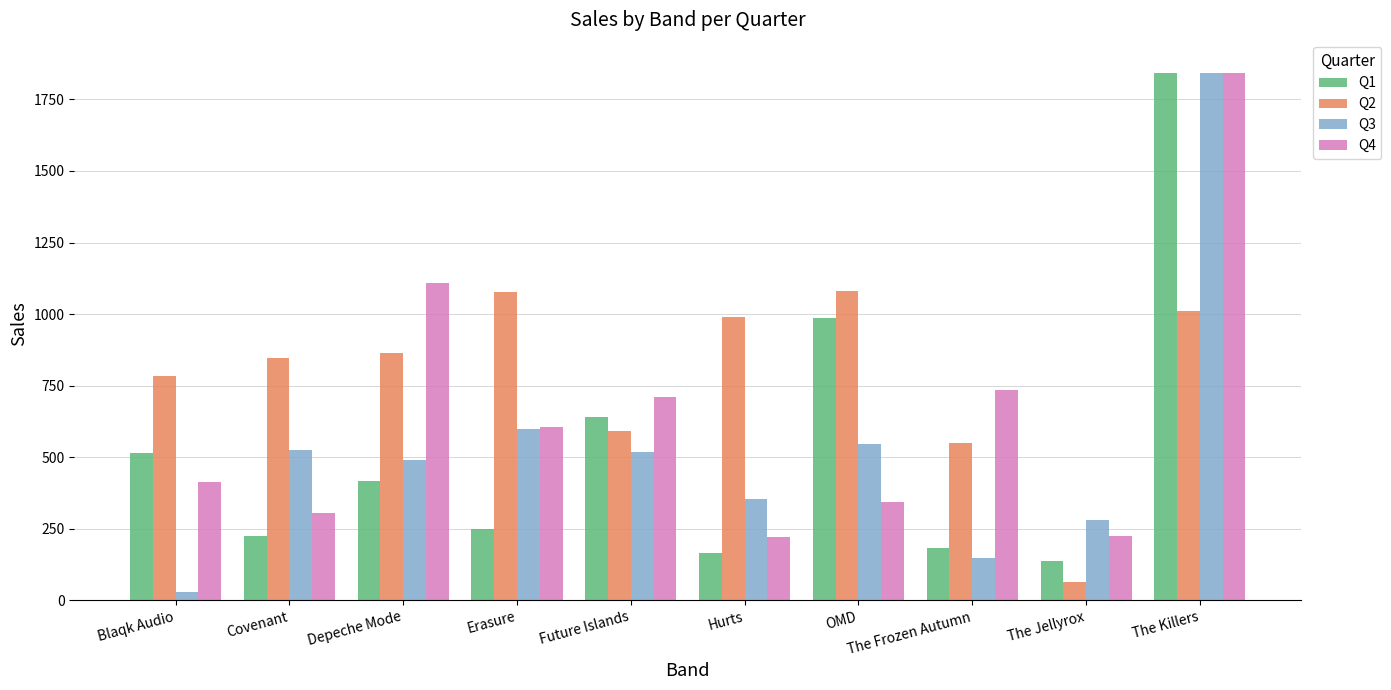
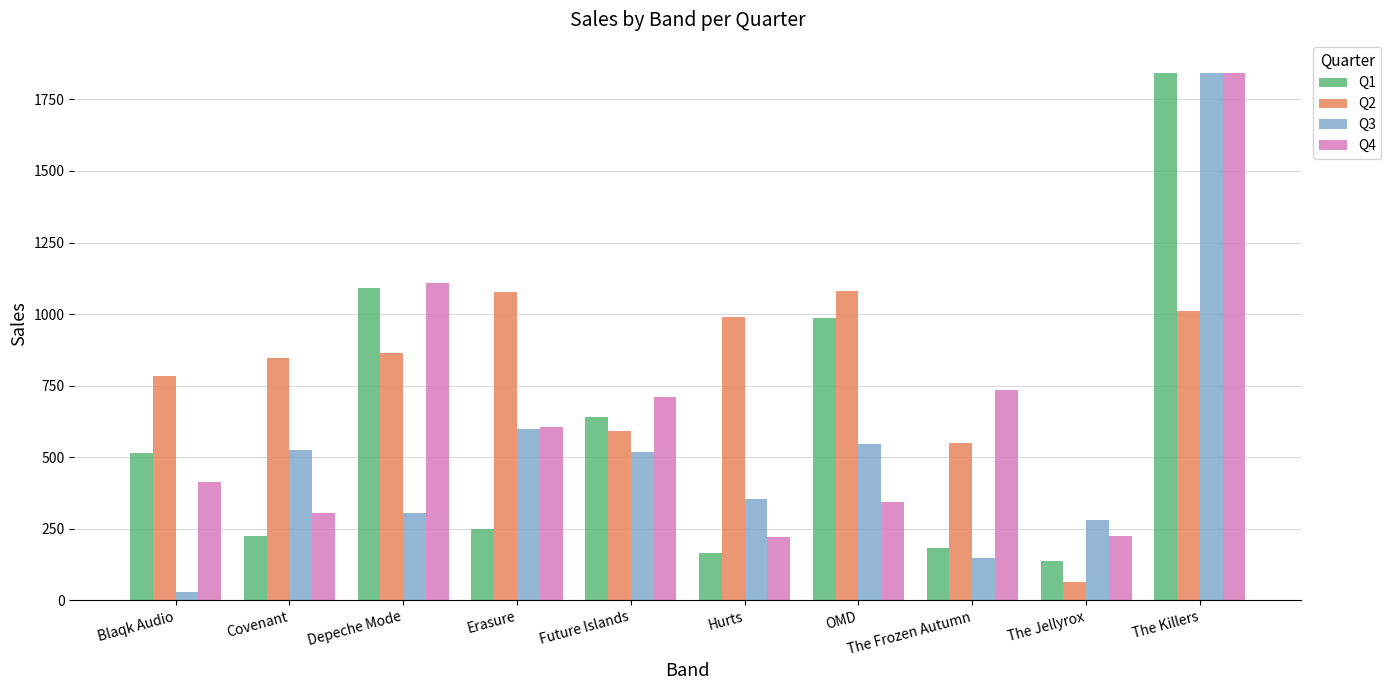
Q1, Depeche Mode: 420 -> 1090
Q3, Depeche Mode: 490 -> 310
